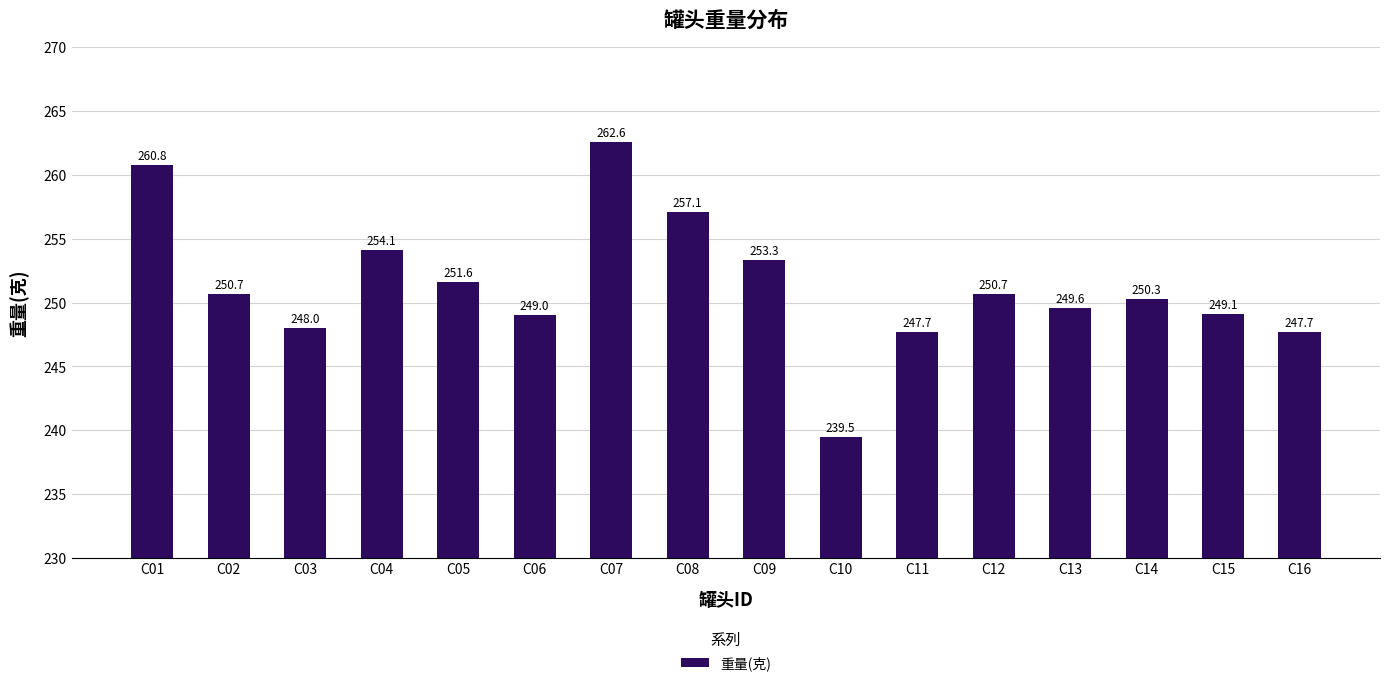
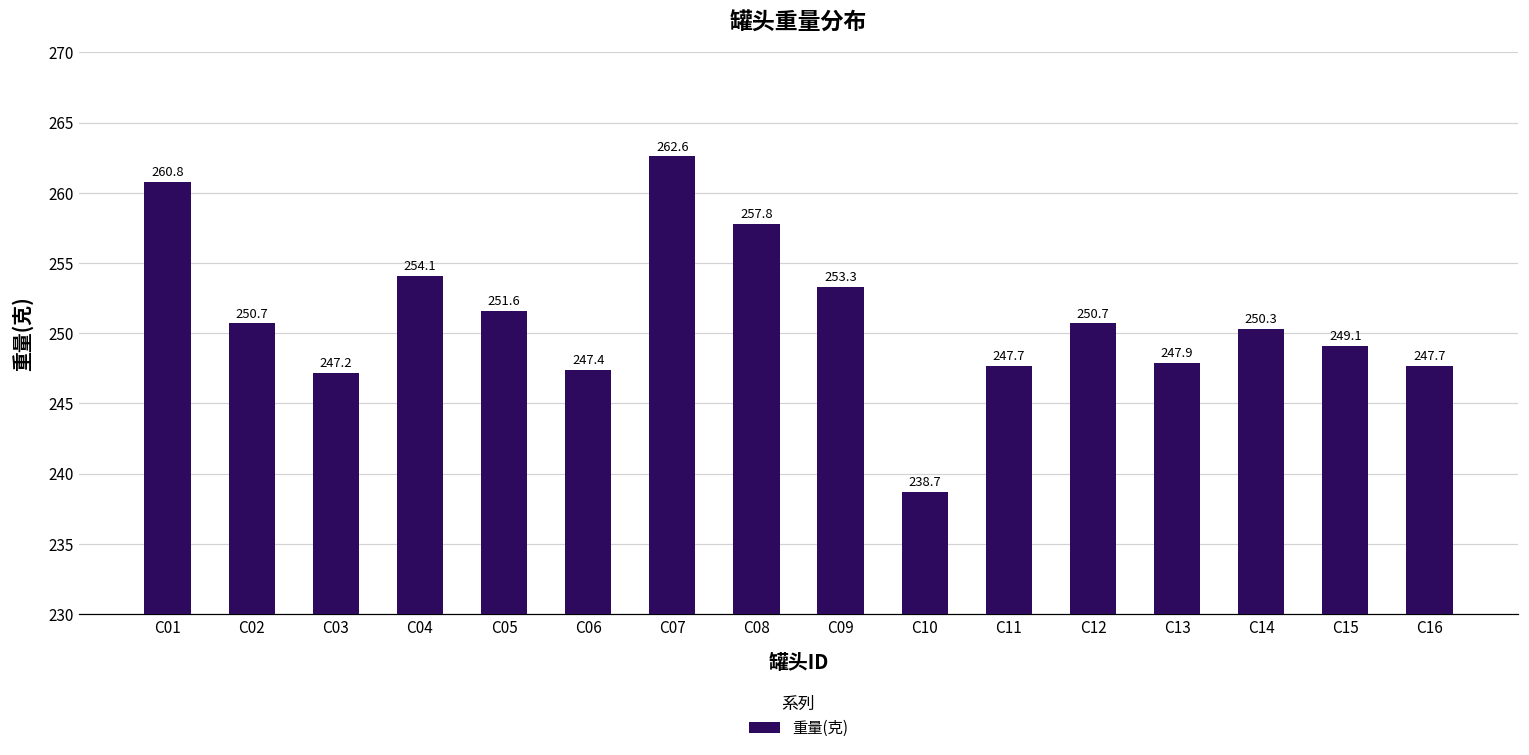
C03: 248.0 -> 247.2
C06: 249.0 -> 247.4
C08: 257.1 -> 257.8
C10: 239.5 -> 238.7
C13: 249.6 -> 247.9
